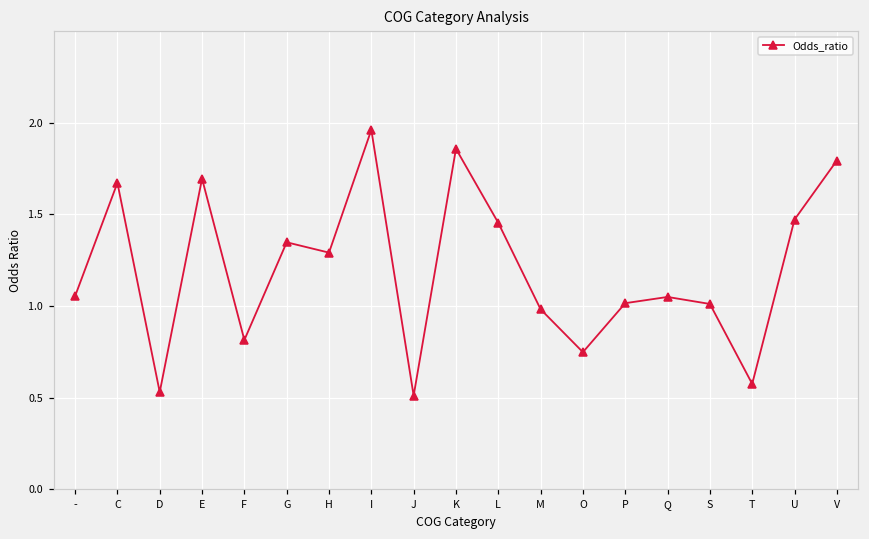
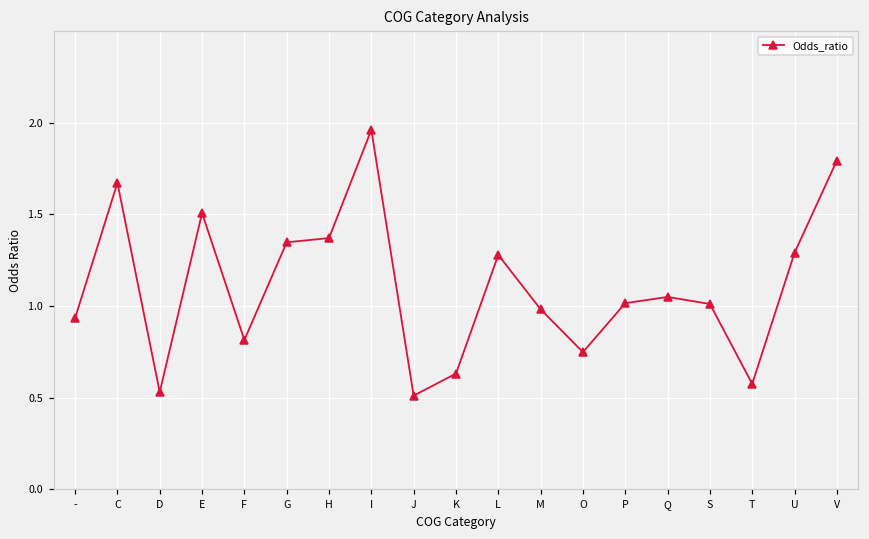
-: 1.05 -> 0.93
E: 1.69 -> 1.51
H: 1.29 -> 1.37
K: 1.86 -> 0.63
L: 1.45 -> 1.28
U: 1.47 -> 1.29
